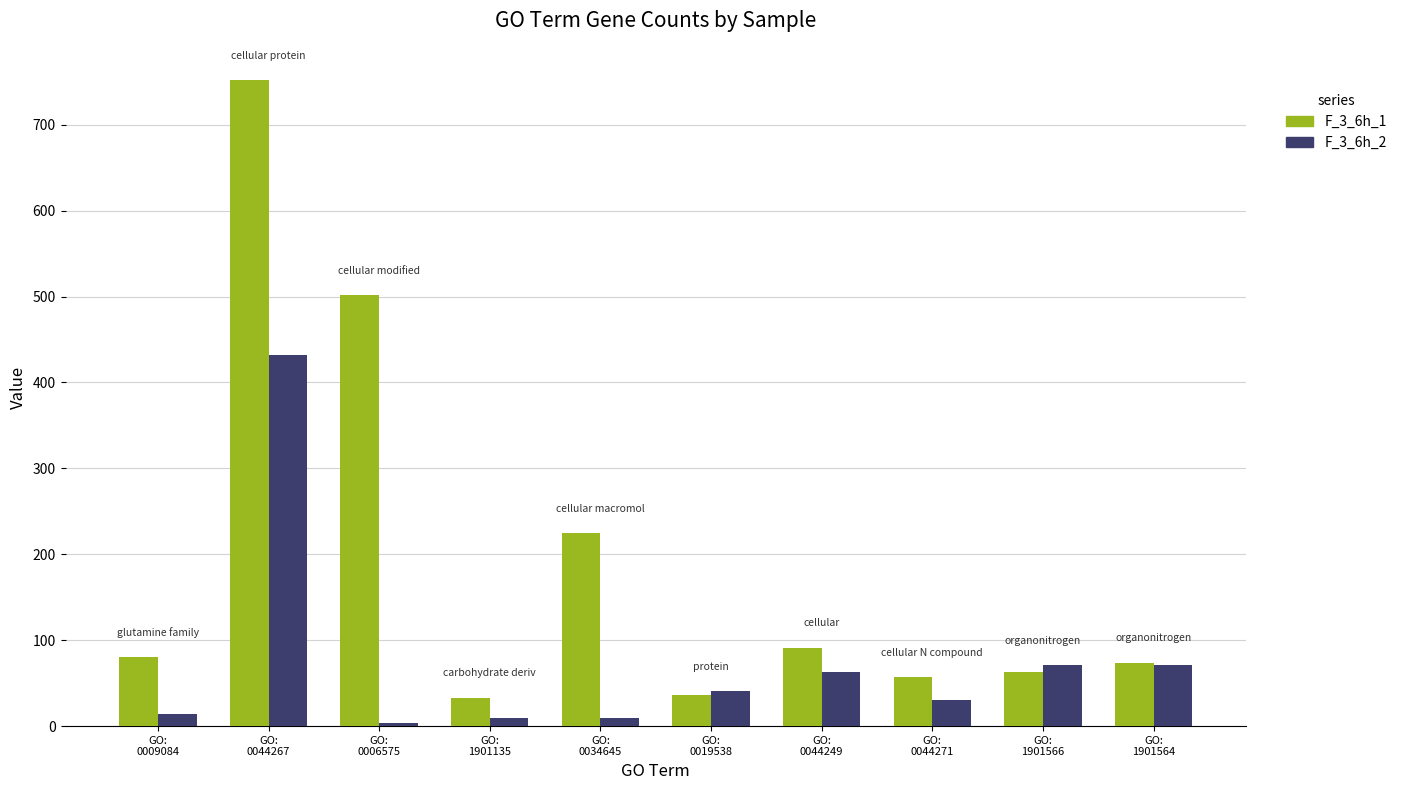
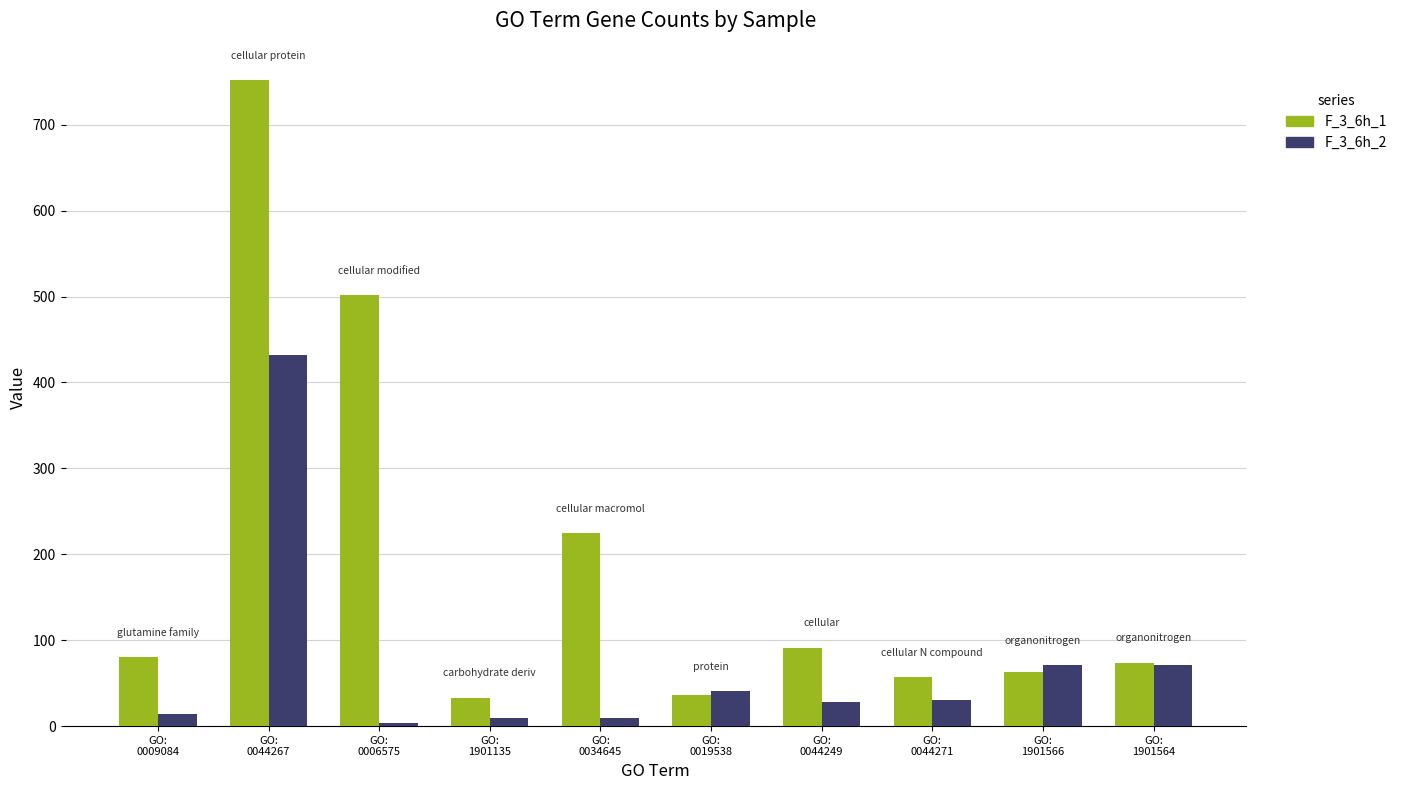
F_3_6h_2, GO: 0044249: 60 -> 30
